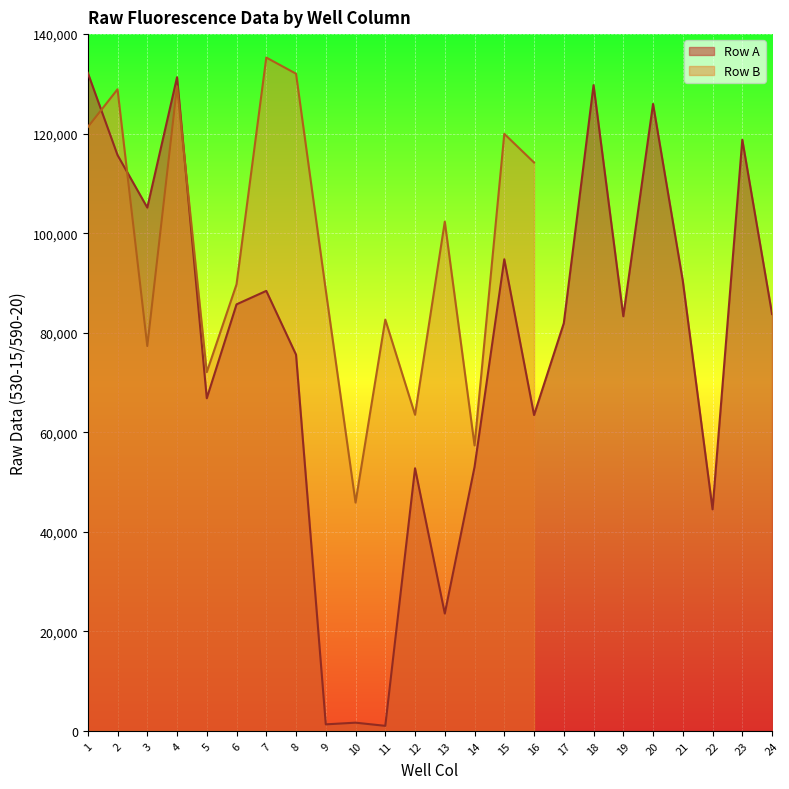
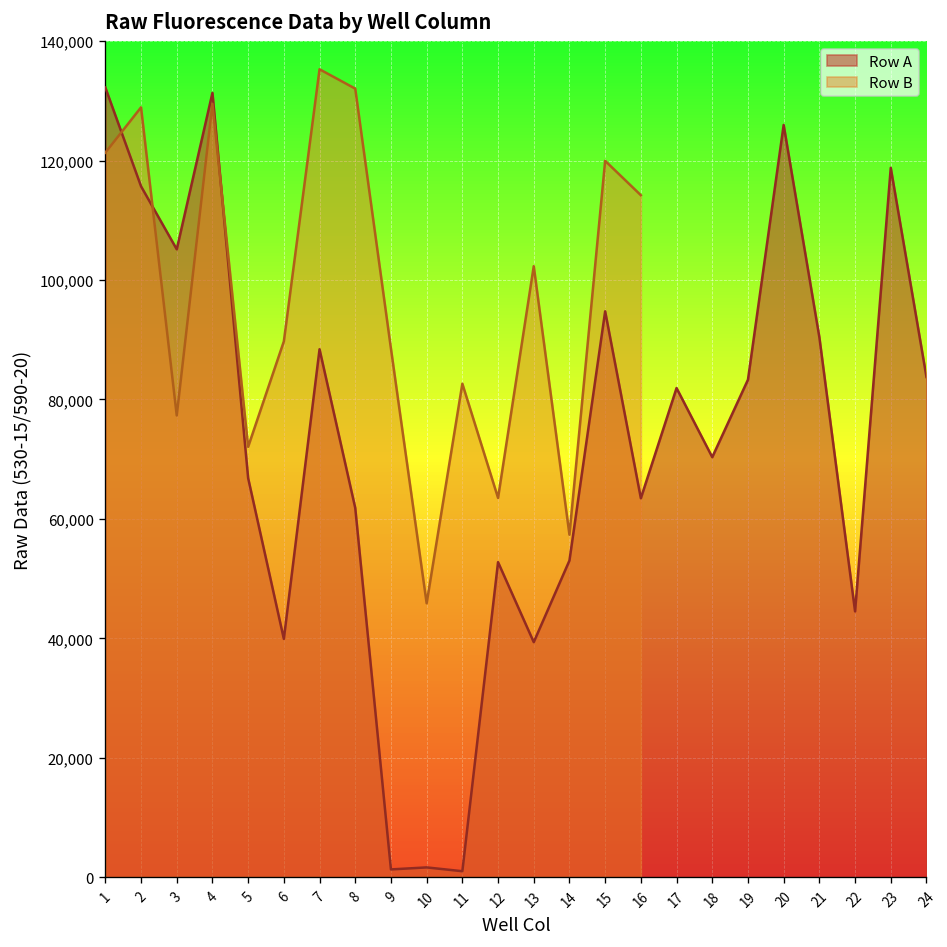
Row A, 6: 86,000 -> 40,000
Row A, 8: 76,000 -> 62,000
Row A, 13: 24,000 -> 39,000
Row A, 18: 130,000 -> 70,000
